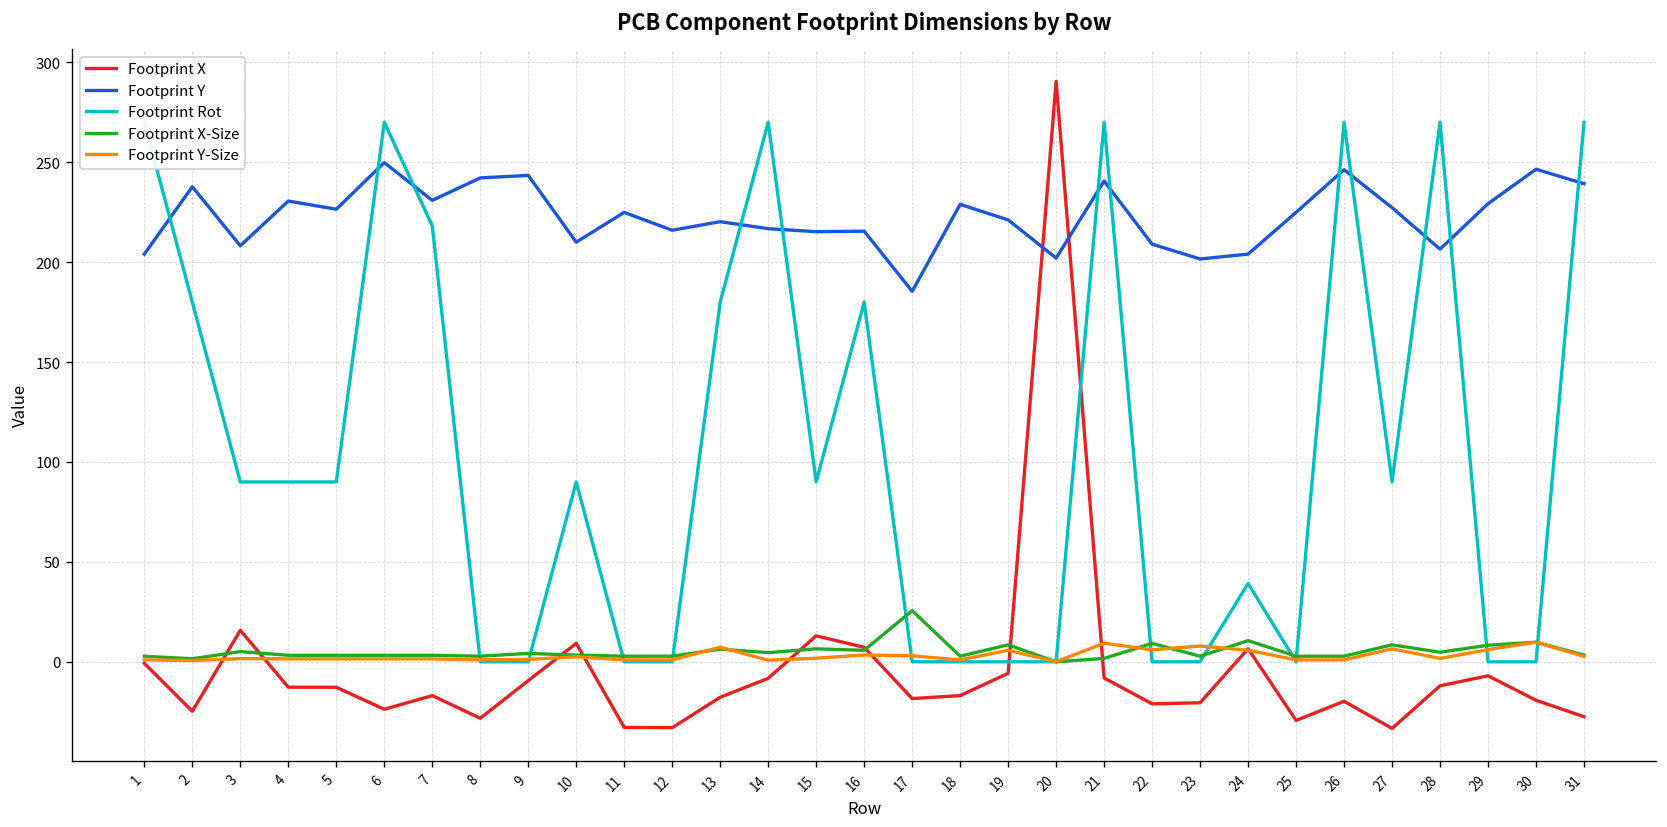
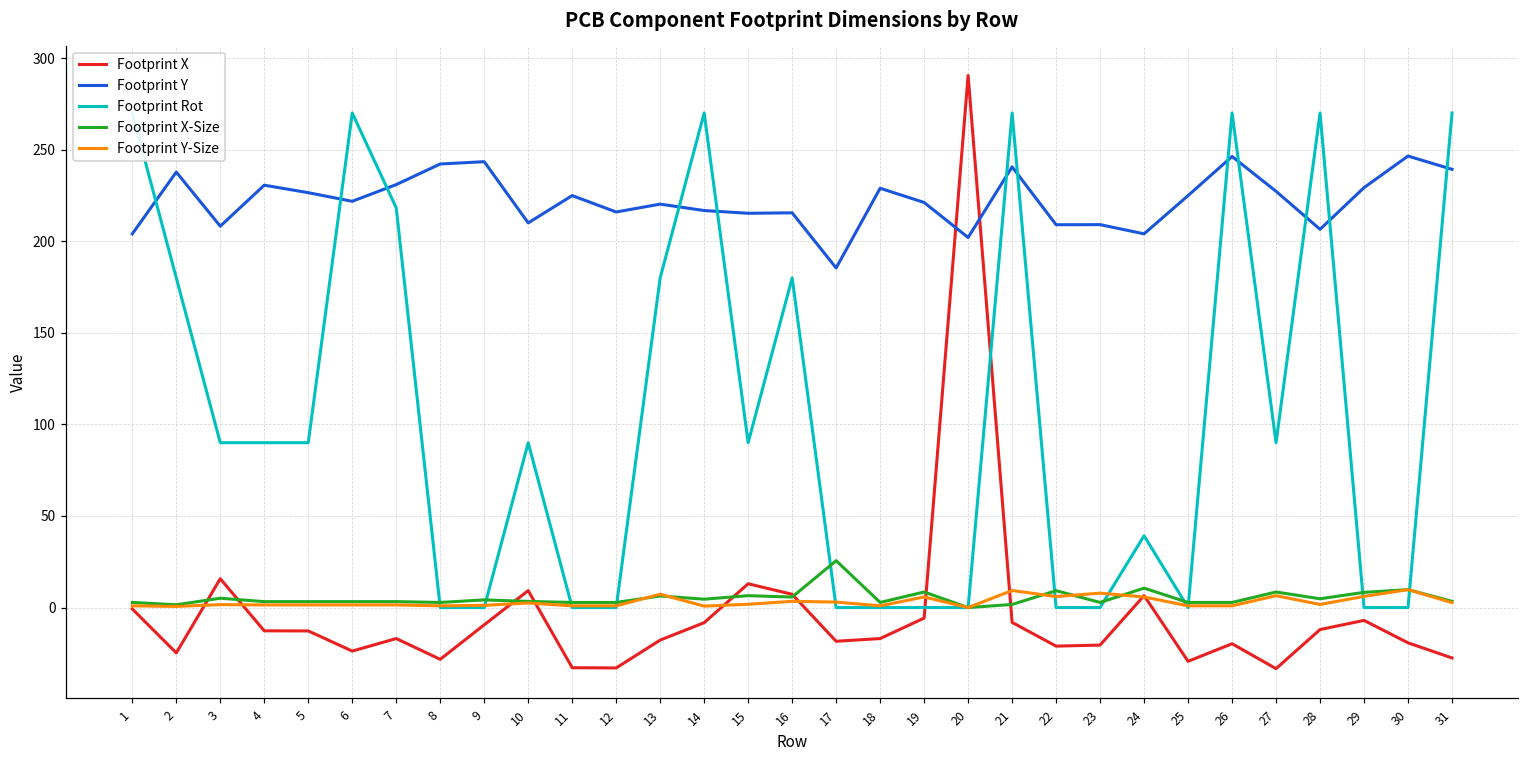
Footprint Y, 6: 250 -> 222
Footprint Y, 23: 202 -> 209
